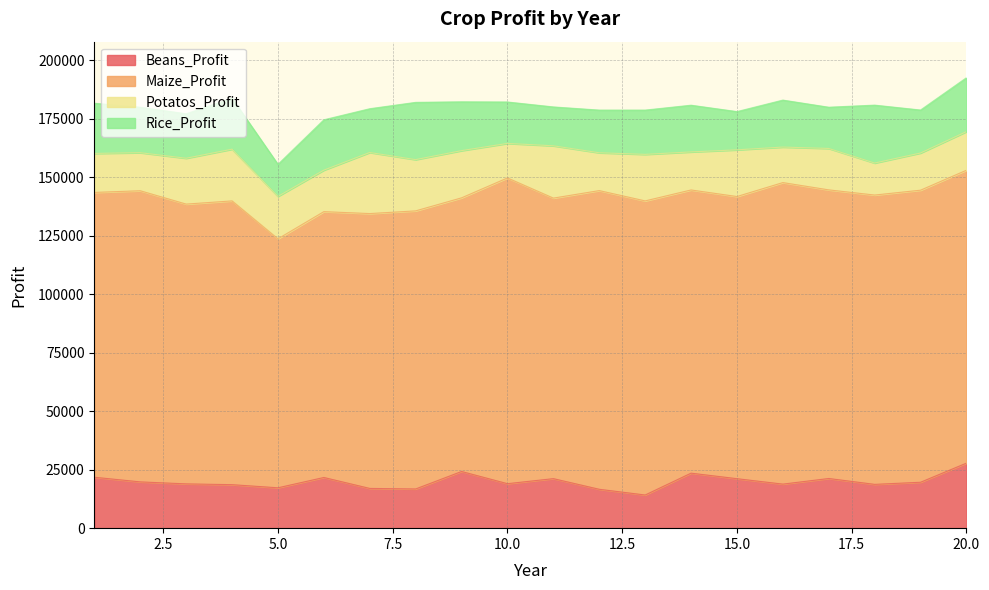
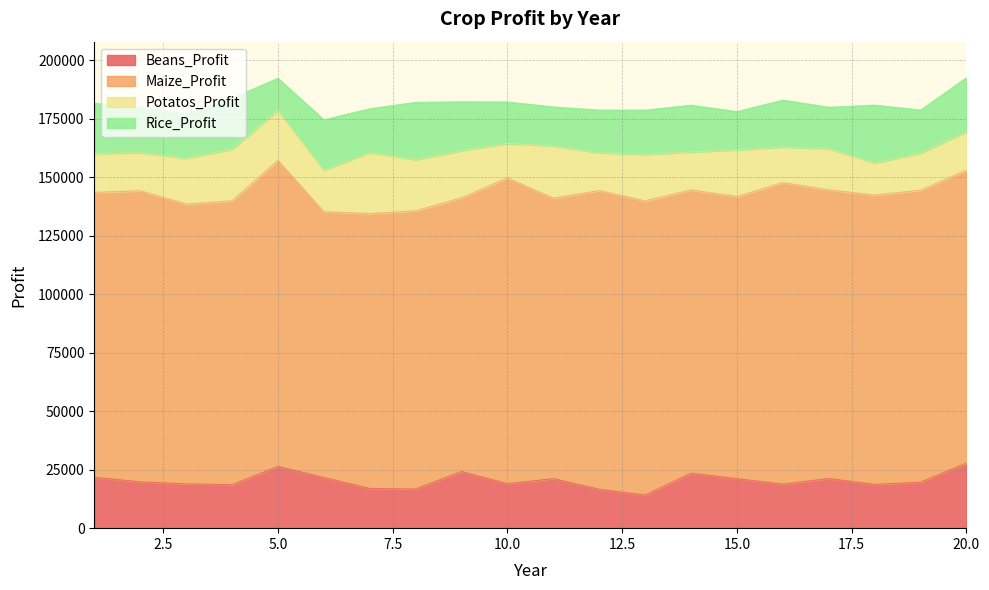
Beans_Profit, 5.0: 17000 -> 26000
Maize_Profit, 5.0: 106000 -> 131000
Potatos_Profit, 5.0: 18000 -> 21000
